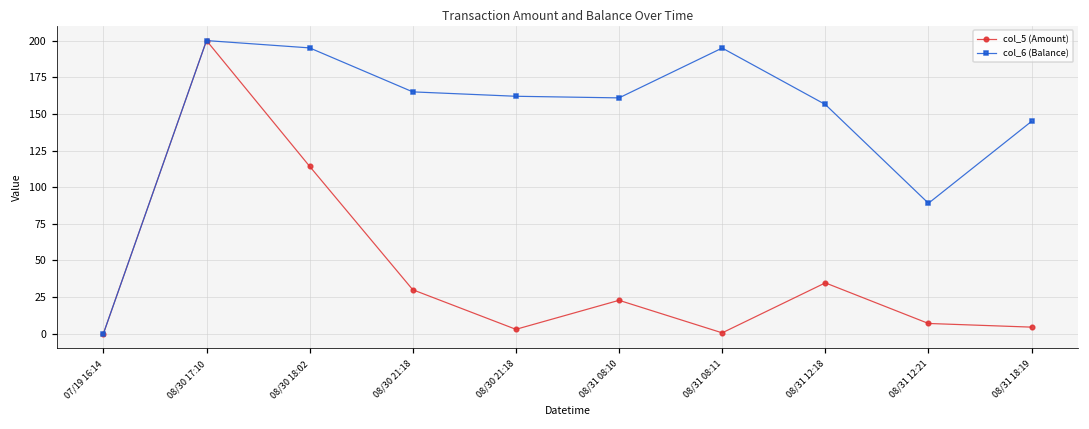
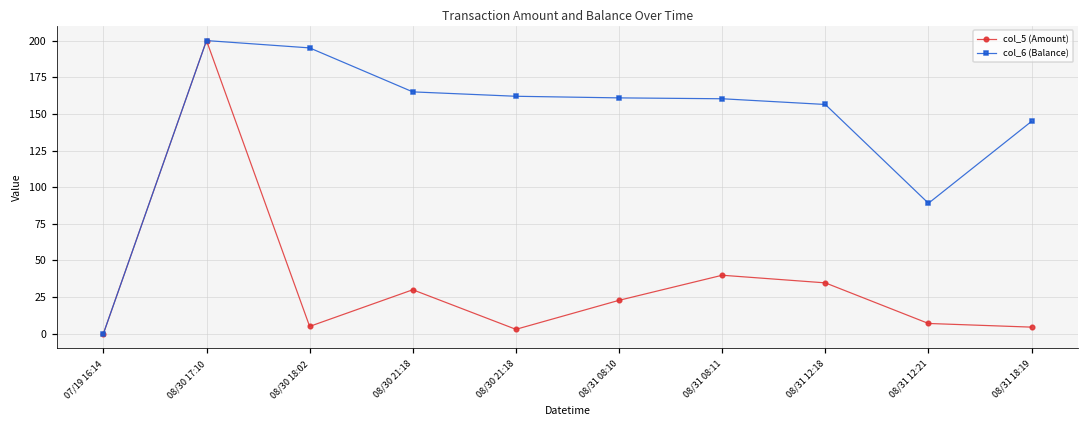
col_5 (Amount), 08/30 18:02: 114 -> 5
col_5 (Amount), 08/31 08:11: 1 -> 40
col_6 (Balance), 08/31 08:11: 195 -> 160
